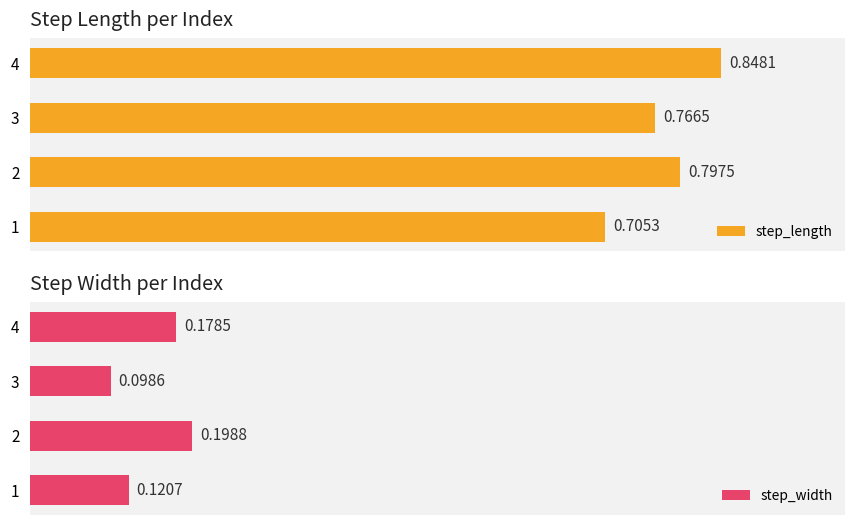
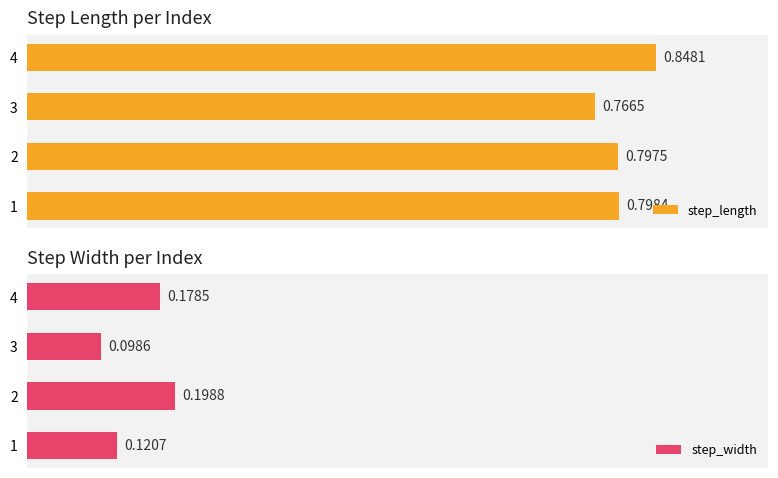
Step Length per Index, 1: 0.7053 -> 0.7984
